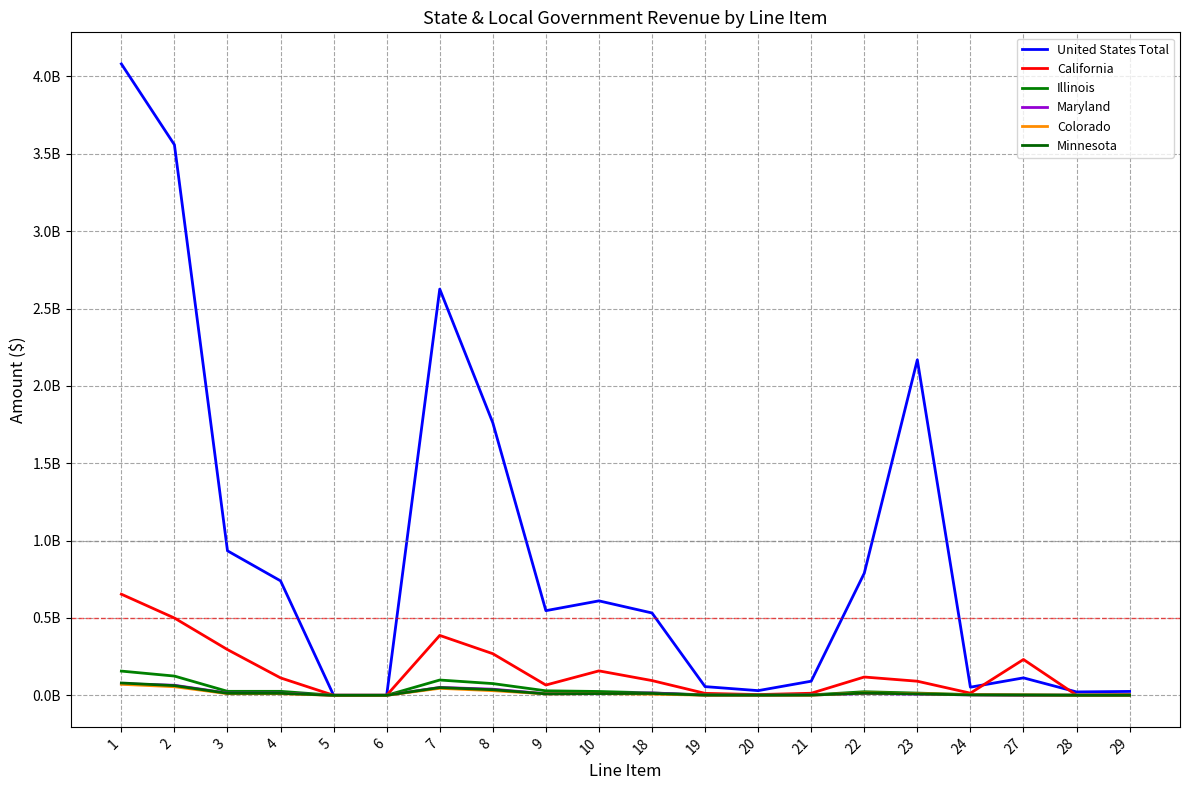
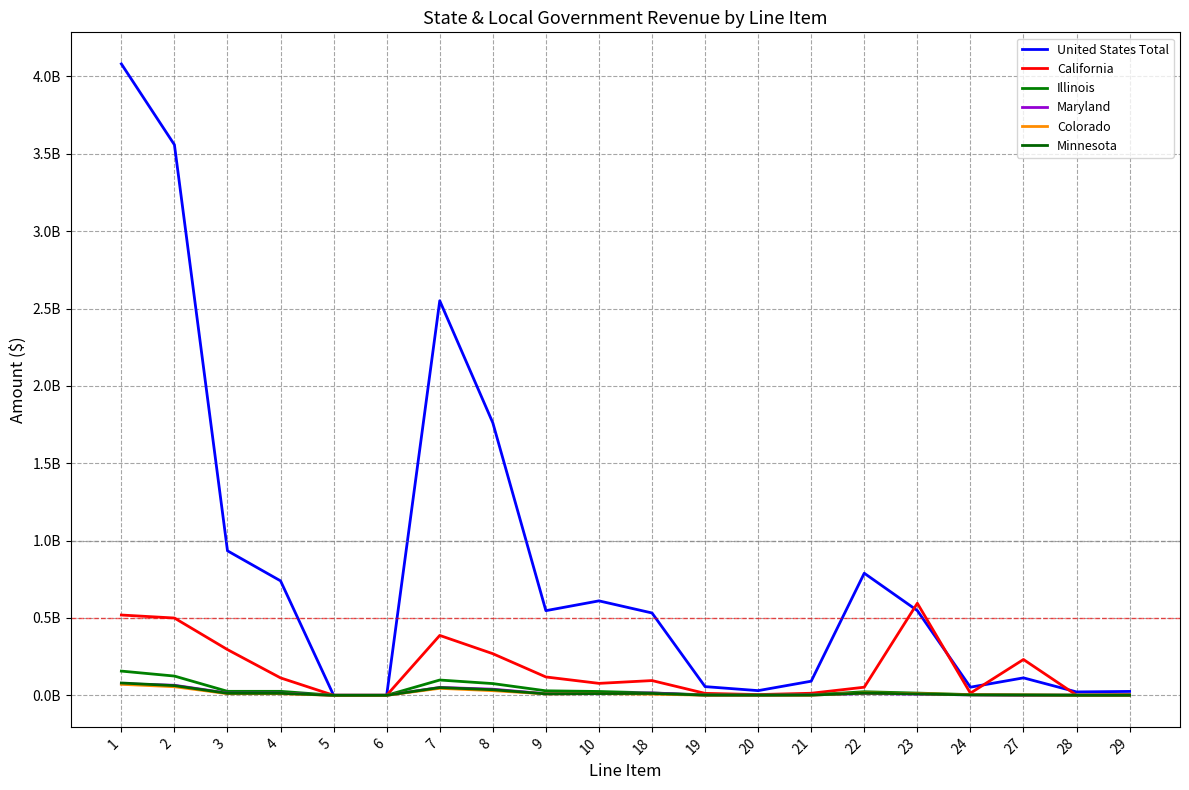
California, 1: 650000000 -> 520000000
United States Total, 7: 2630000000 -> 2550000000
California, 9: 70000000 -> 120000000
California, 10: 160000000 -> 80000000
California, 22: 120000000 -> 50000000
United States Total, 23: 2170000000 -> 550000000
California, 23: 90000000 -> 590000000
